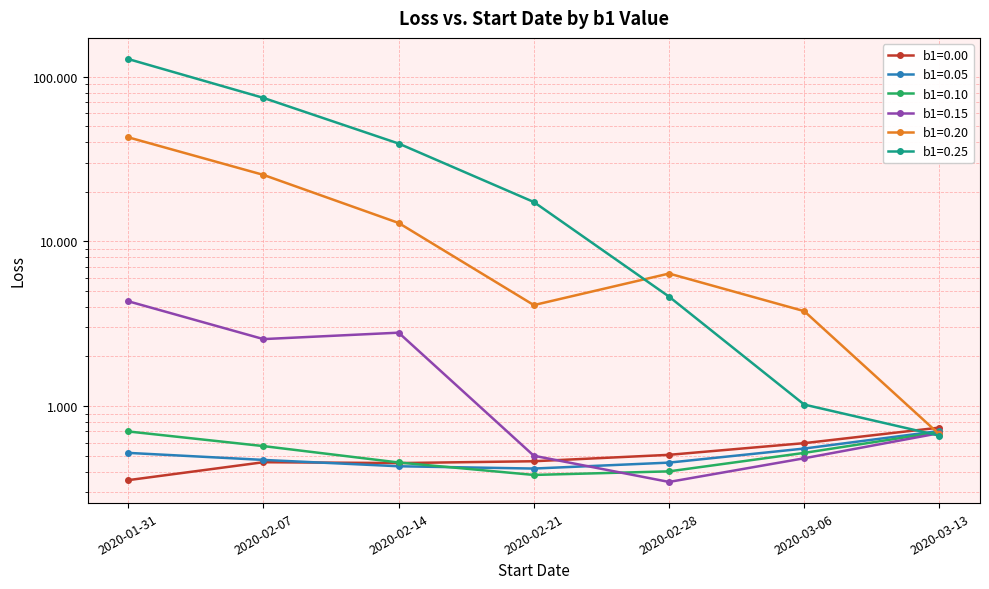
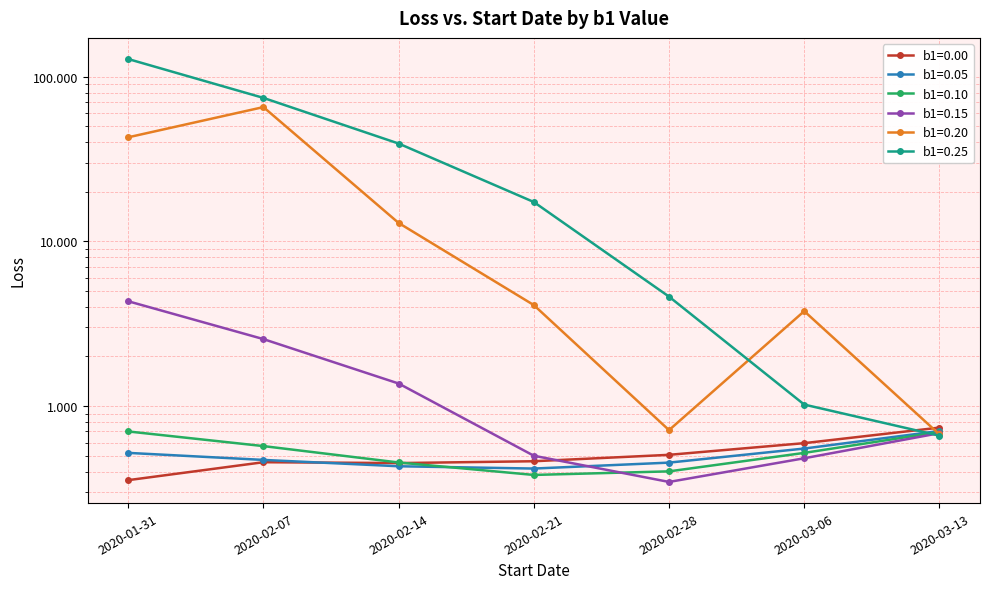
b1=0.20, 2020-02-07: 25 -> 65
b1=0.15, 2020-02-14: 2.8 -> 1.4
b1=0.20, 2020-02-28: 6.4 -> 0.71
